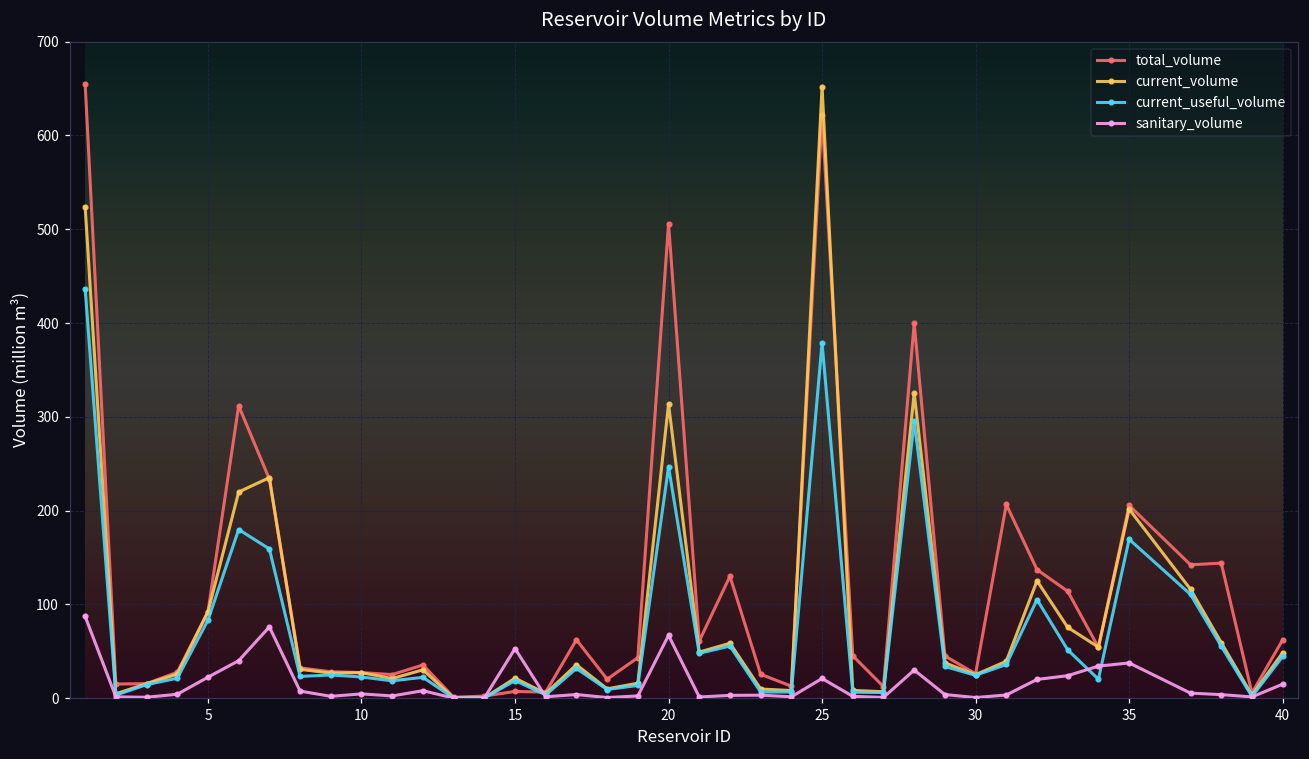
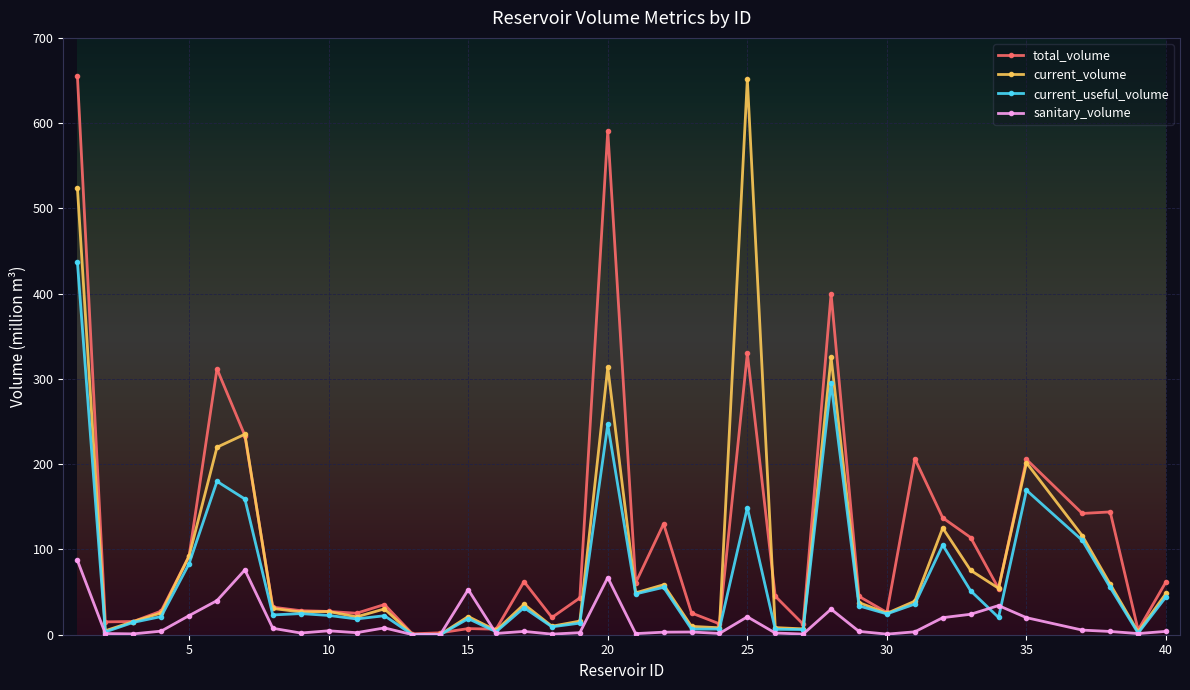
total_volume, 20: 510 -> 590
total_volume, 25: 620 -> 330
current_useful_volume, 25: 380 -> 150
sanitary_volume, 35: 40 -> 20
sanitary_volume, 40: 10 -> 0
